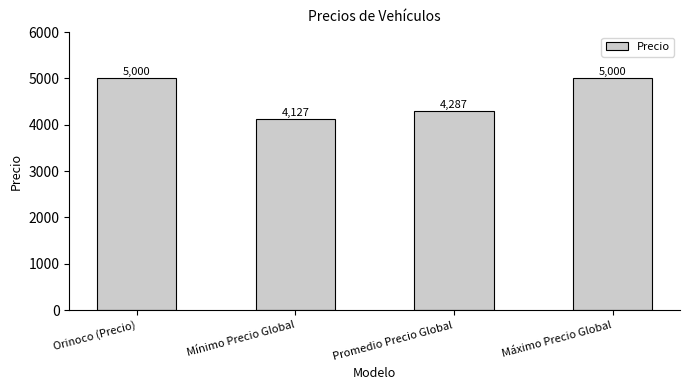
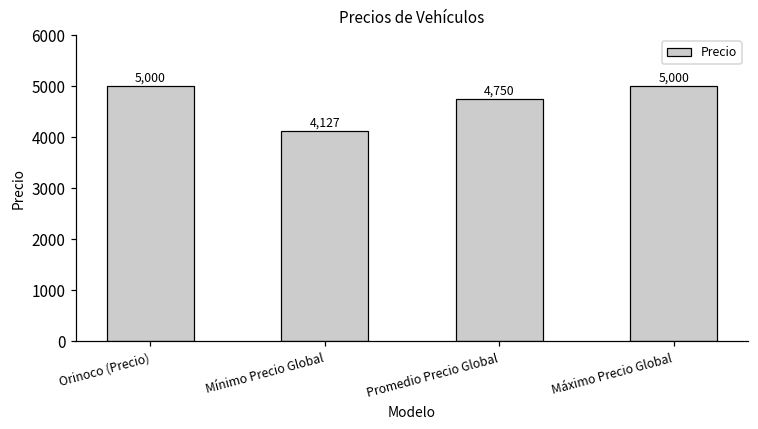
Promedio Precio Global: 4,287 -> 4,750
